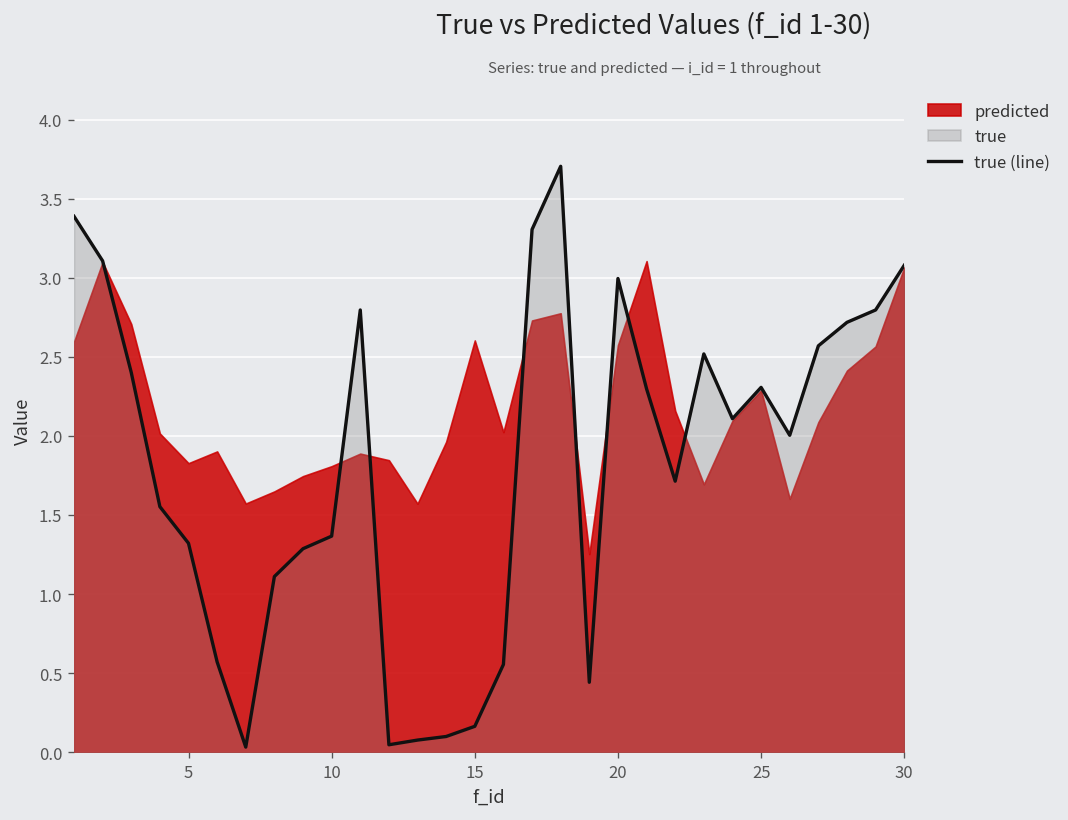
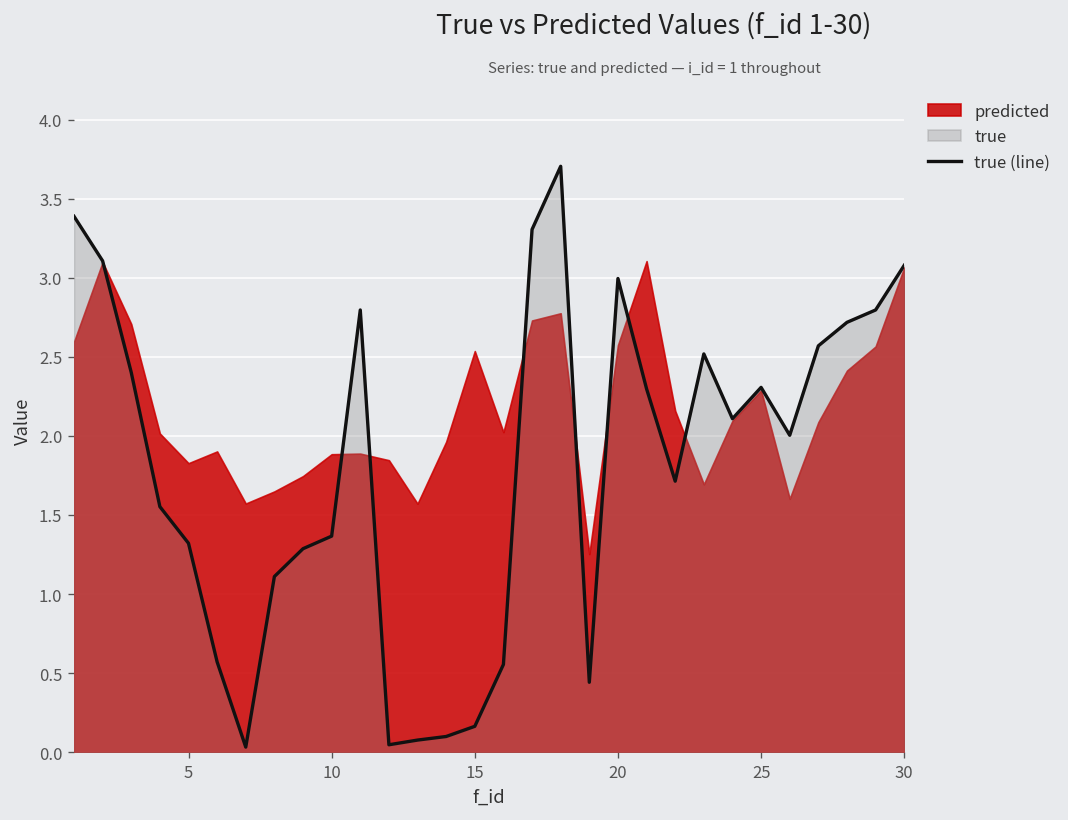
predicted, 10: 1.81 -> 1.89
predicted, 15: 2.60 -> 2.54
